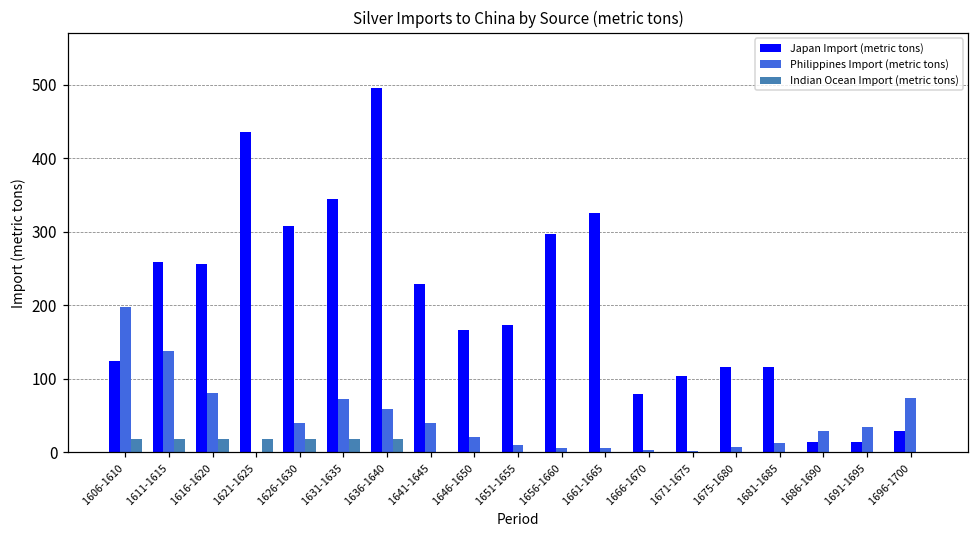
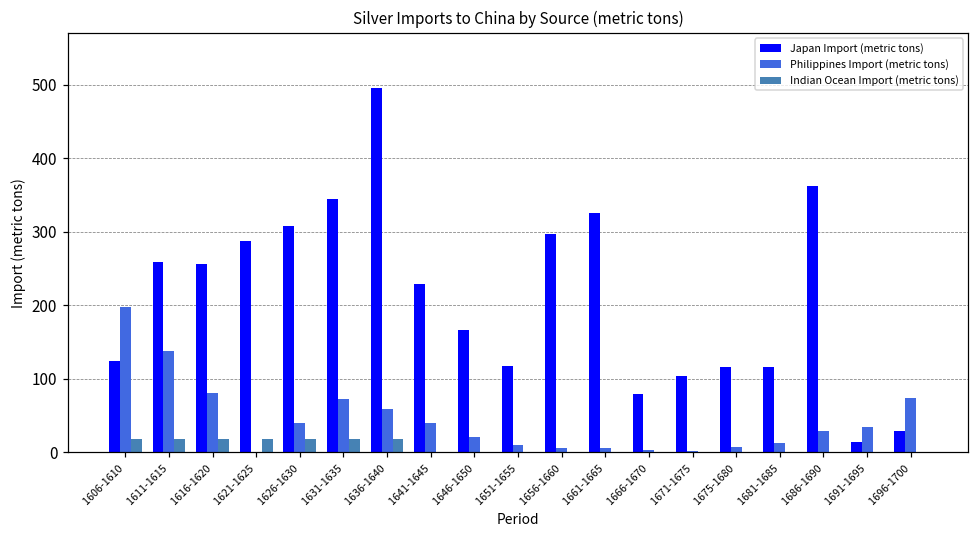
Japan Import (metric tons), 1621-1625: 440 -> 290
Japan Import (metric tons), 1651-1655: 170 -> 120
Japan Import (metric tons), 1686-1690: 10 -> 360
